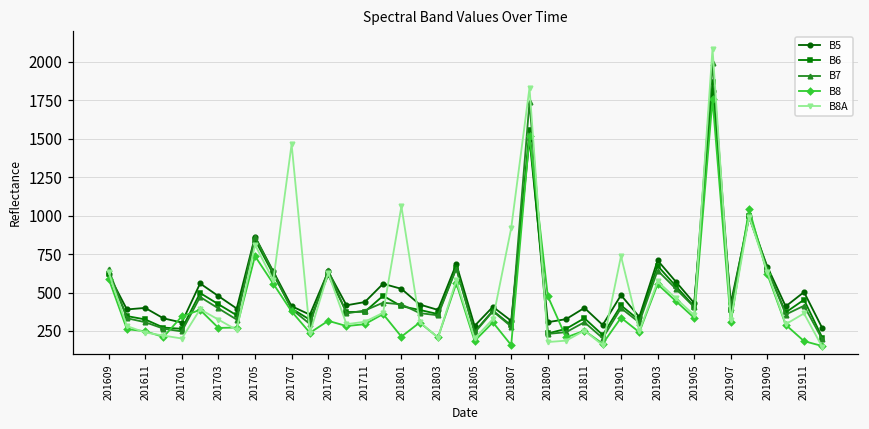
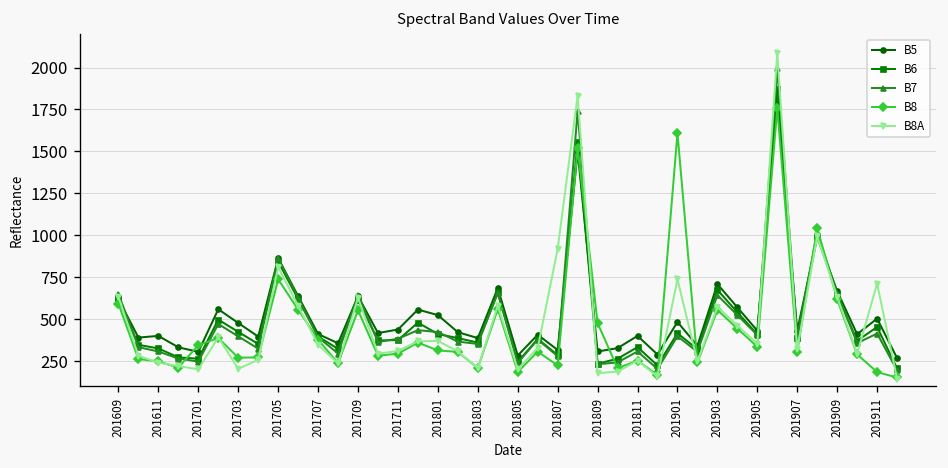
B8A, 201703: 320 -> 200
B8A, 201707: 1470 -> 350
B8, 201709: 320 -> 550
B8, 201801: 210 -> 310
B8A, 201801: 1060 -> 370
B8, 201807: 160 -> 220
B8, 201901: 340 -> 1610
B8A, 201911: 360 -> 710
